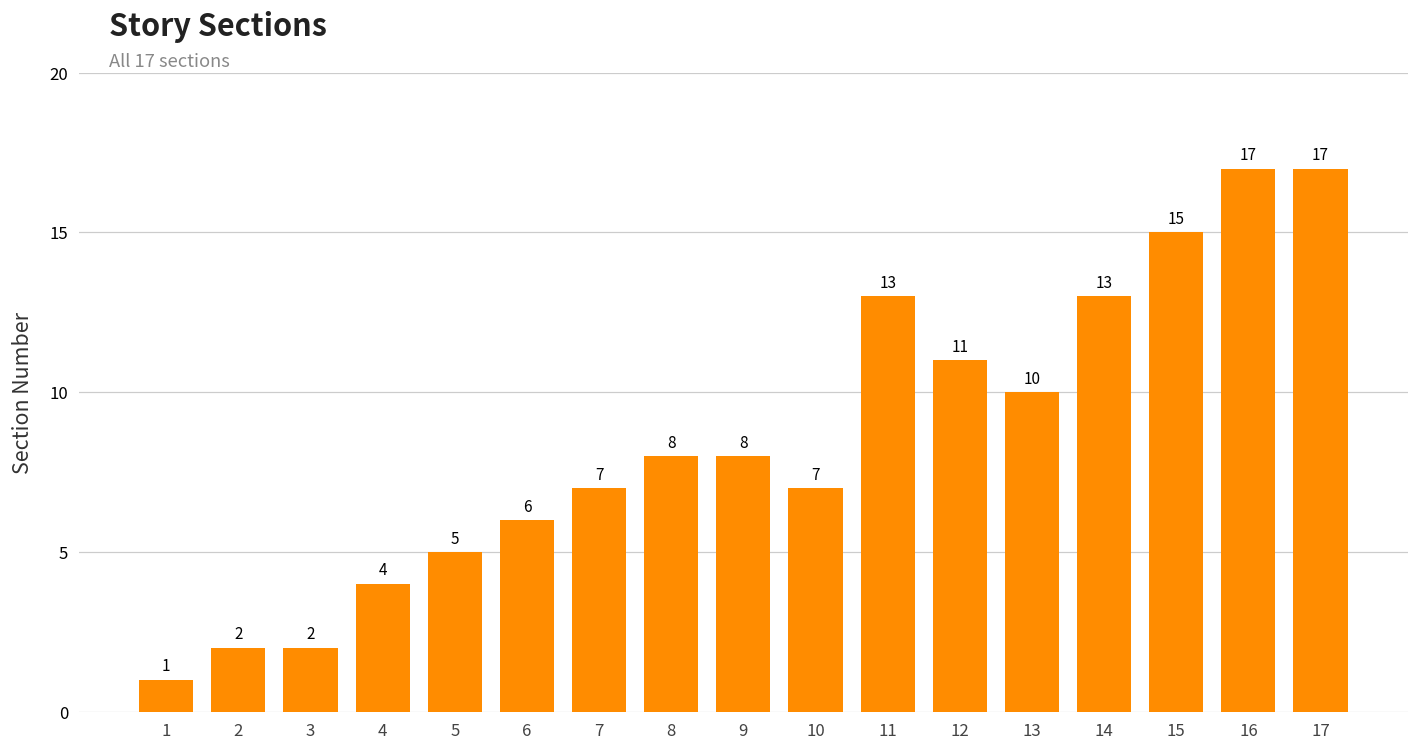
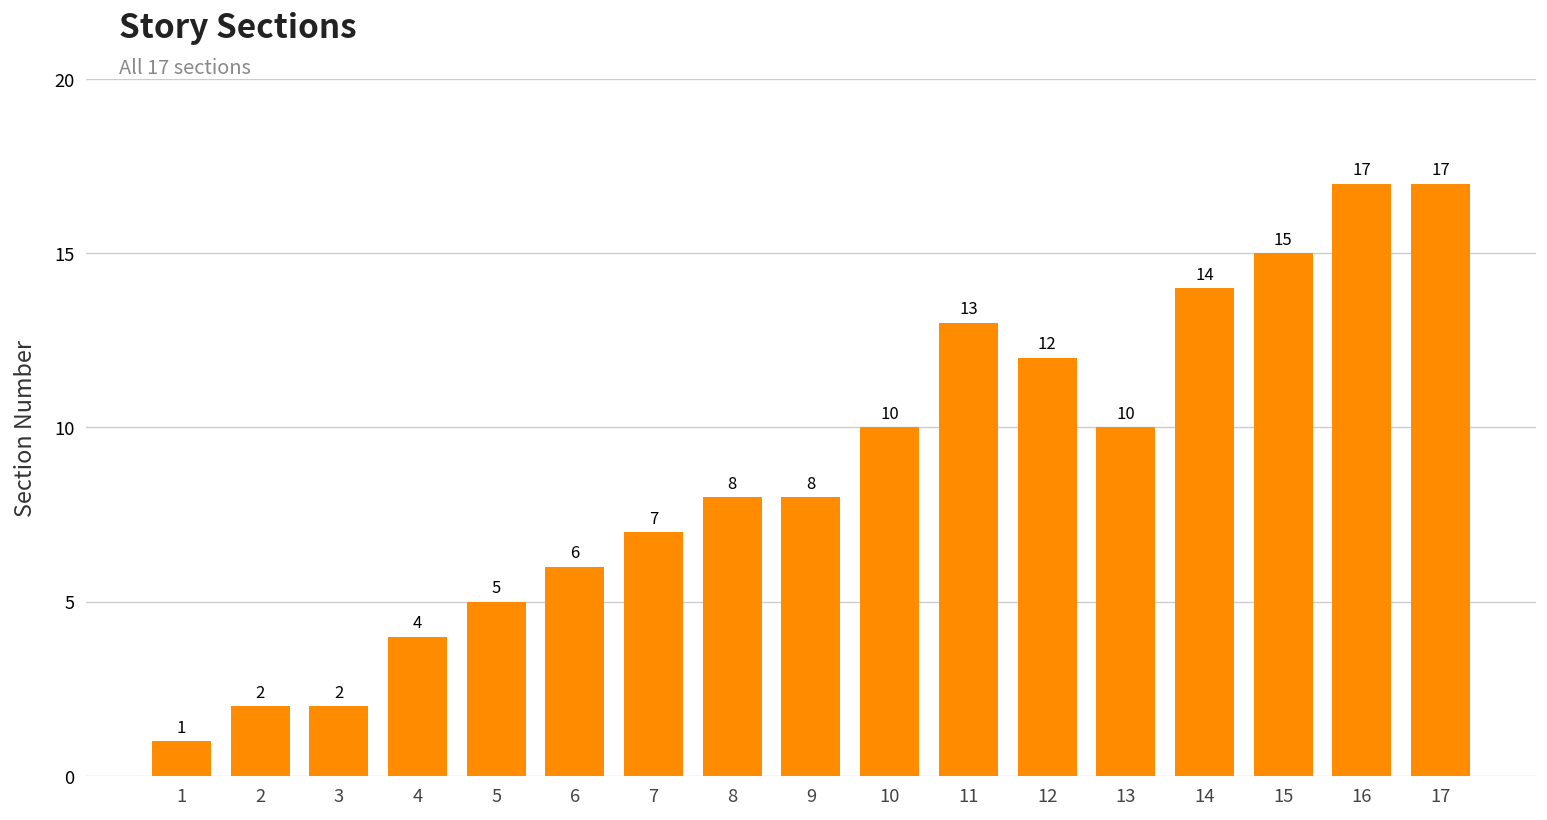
10: 7 -> 10
12: 11 -> 12
14: 13 -> 14
